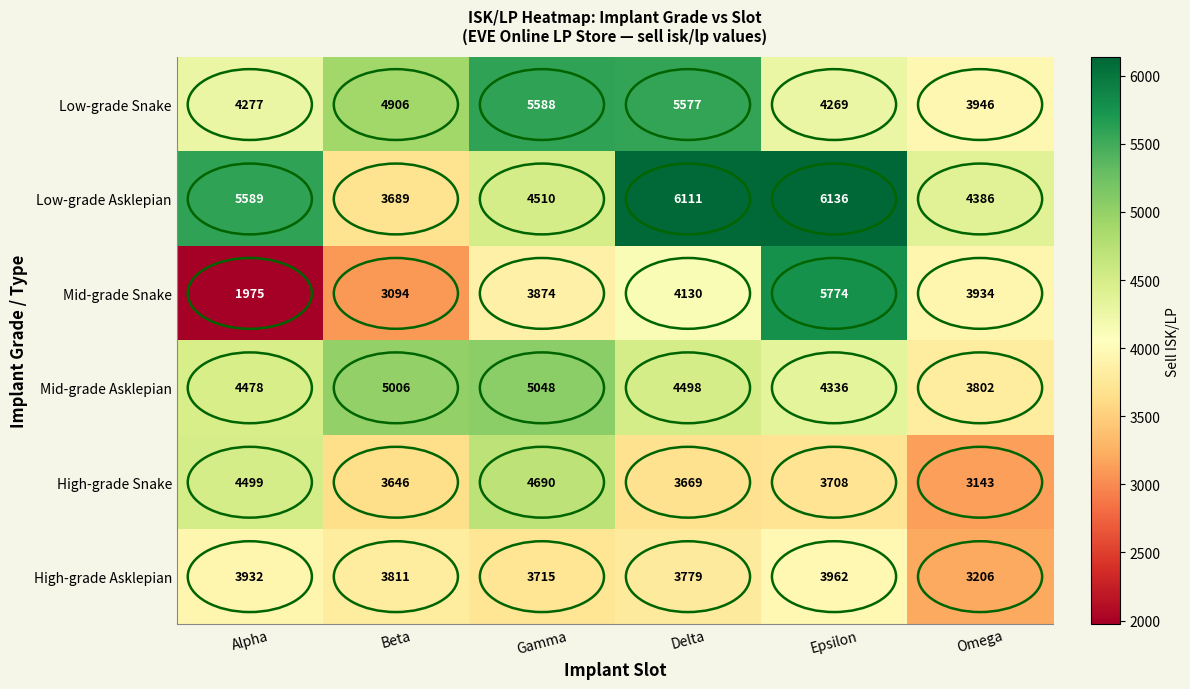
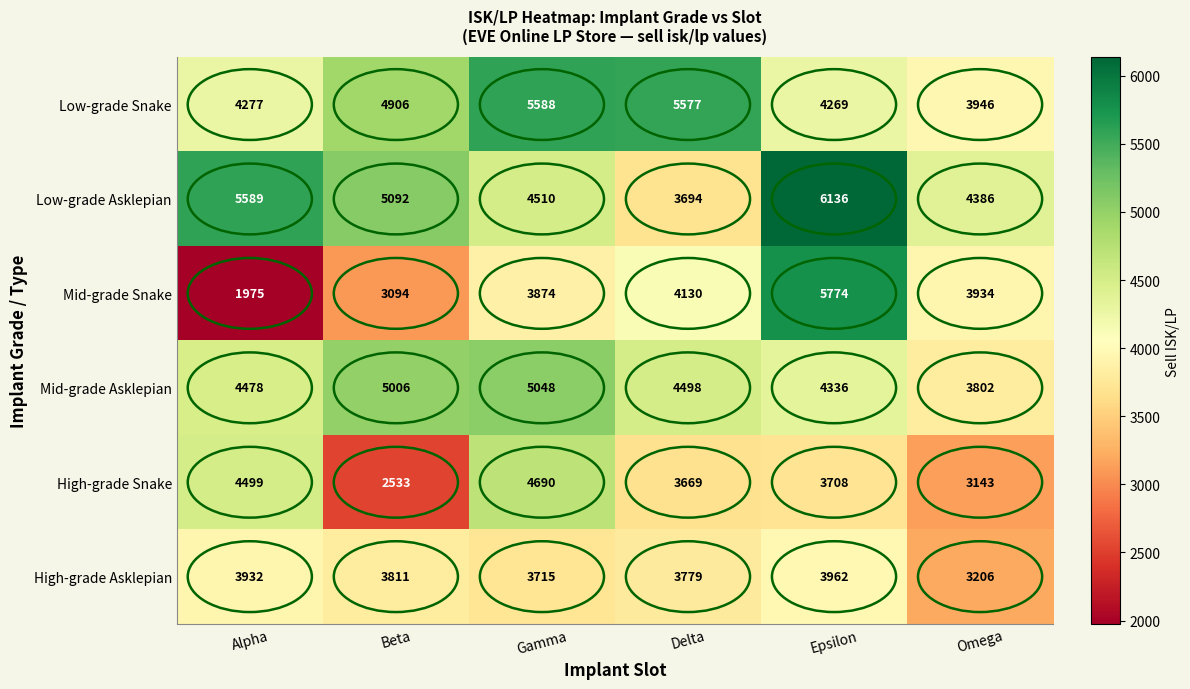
Low-grade Asklepian, Beta: 3689 -> 5092
Low-grade Asklepian, Delta: 6111 -> 3694
High-grade Snake, Beta: 3646 -> 2533
